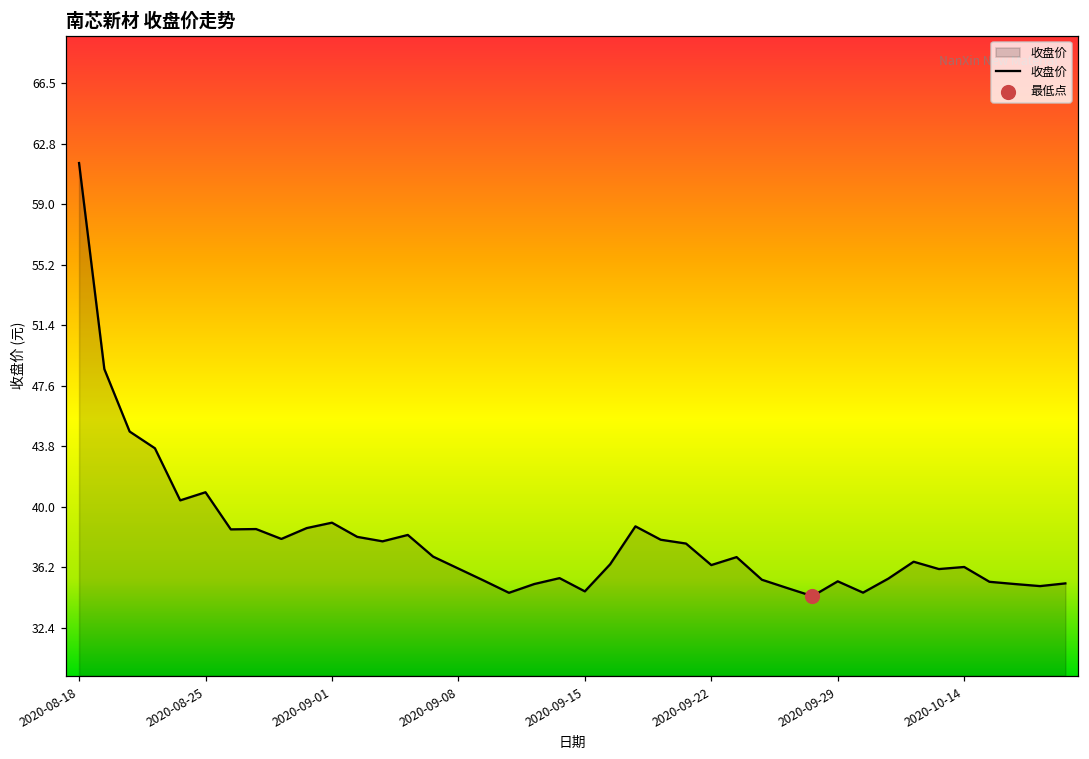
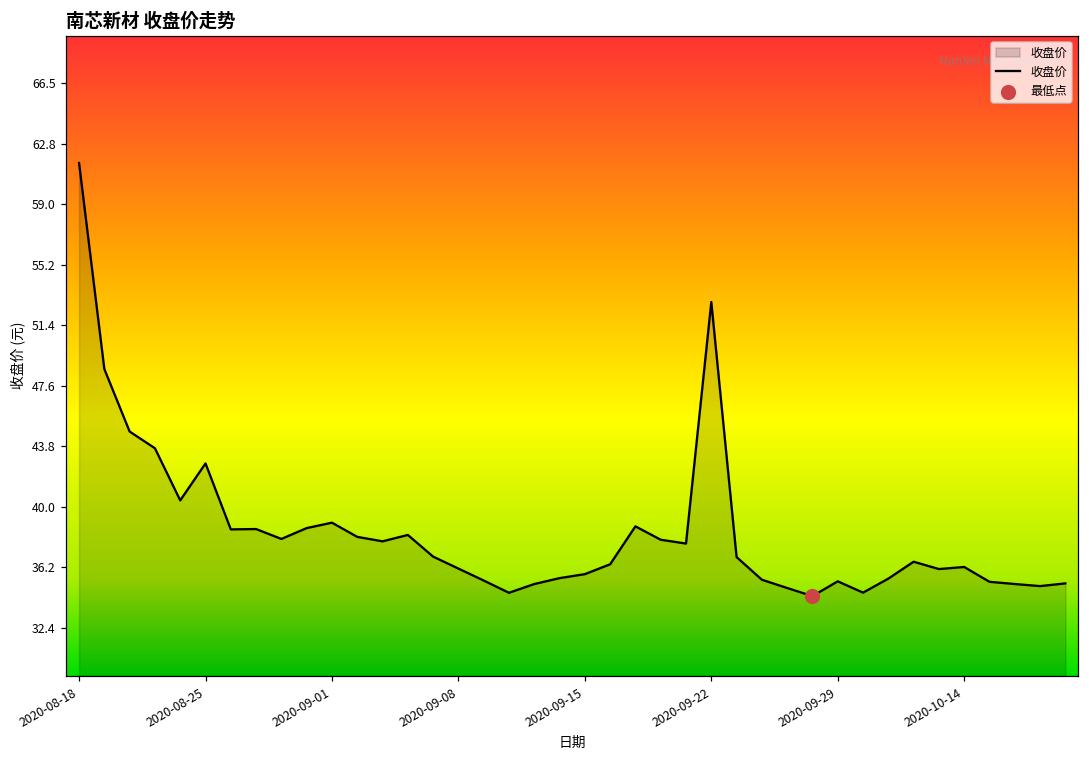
收盘价, 2020-08-25: 40.9 -> 42.7
收盘价, 2020-09-15: 34.7 -> 35.8
收盘价, 2020-09-22: 36.3 -> 52.8
